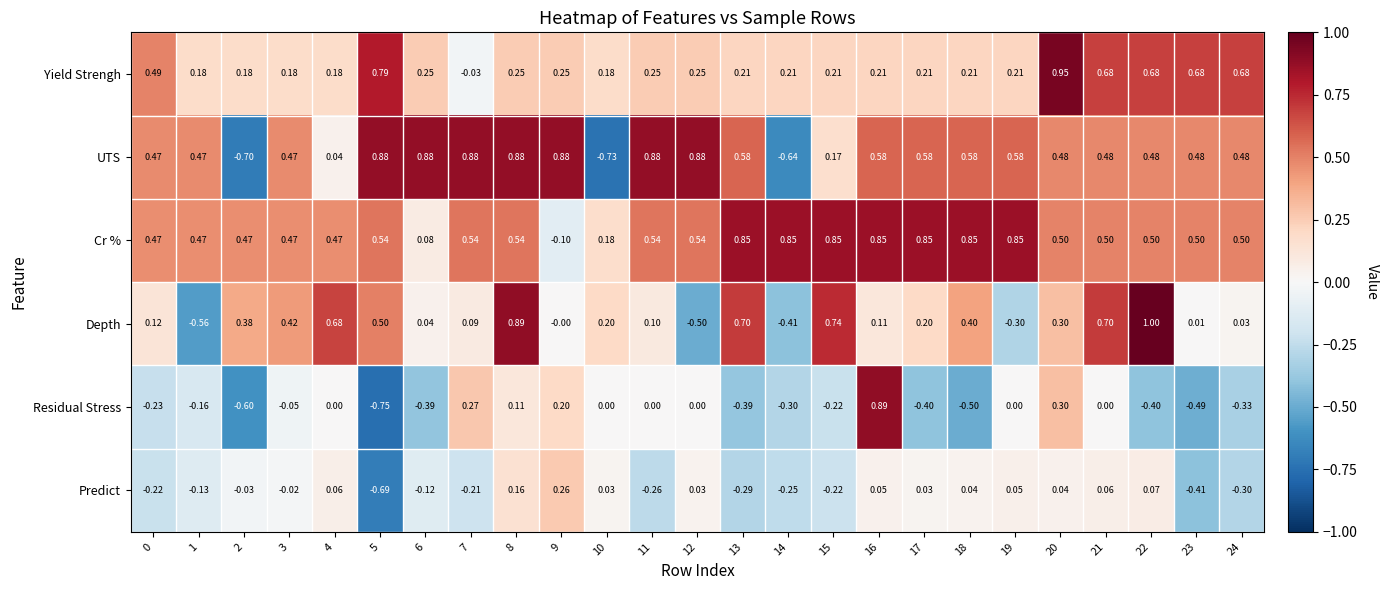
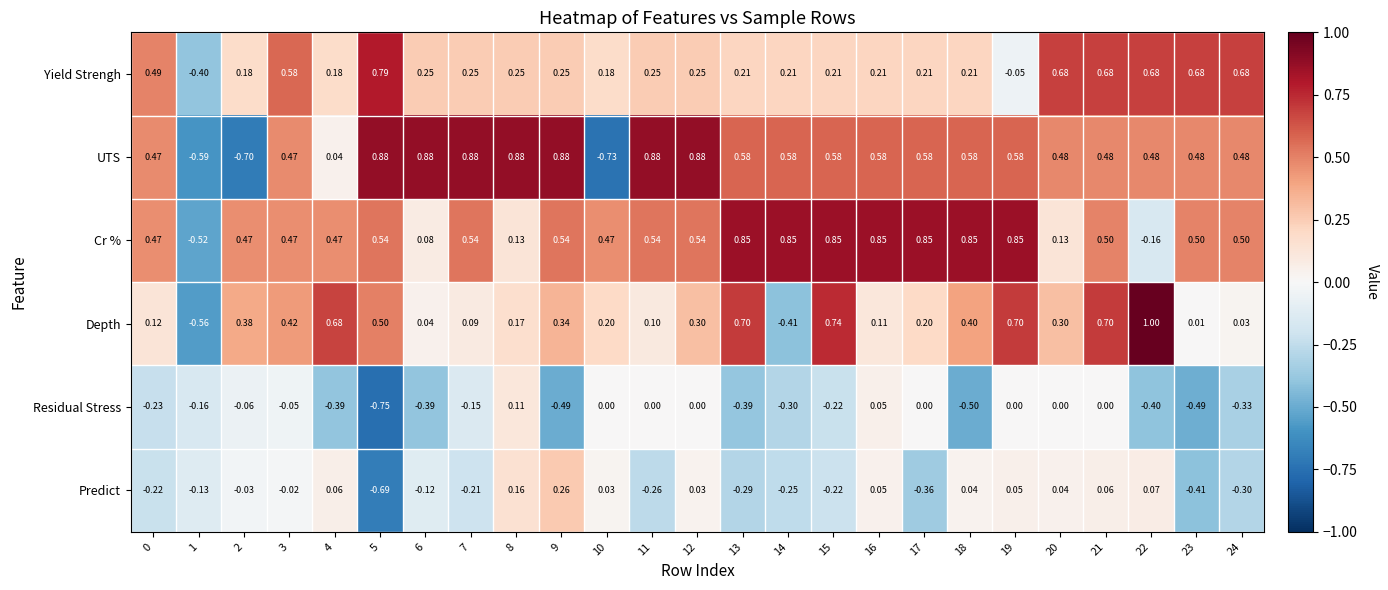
Yield Strengh, 1: 0.18 -> -0.40
Yield Strengh, 3: 0.18 -> 0.58
Yield Strengh, 7: -0.03 -> 0.25
Yield Strengh, 19: 0.21 -> -0.05
Yield Strengh, 20: 0.95 -> 0.68
UTS, 1: 0.47 -> -0.59
UTS, 14: -0.64 -> 0.58
UTS, 15: 0.17 -> 0.58
Cr %, 1: 0.47 -> -0.52
Cr %, 8: 0.54 -> 0.13
Cr %, 9: -0.10 -> 0.54
Cr %, 10: 0.18 -> 0.47
Cr %, 20: 0.50 -> 0.13
Cr %, 22: 0.50 -> -0.16
Depth, 8: 0.89 -> 0.17
Depth, 9: -0.00 -> 0.34
Depth, 12: -0.50 -> 0.30
Depth, 19: -0.30 -> 0.70
Residual Stress, 2: -0.60 -> -0.06
Residual Stress, 4: 0.00 -> -0.39
Residual Stress, 7: 0.27 -> -0.15
Residual Stress, 9: 0.20 -> -0.49
Residual Stress, 16: 0.89 -> 0.05
Residual Stress, 17: -0.40 -> 0.00
Residual Stress, 20: 0.30 -> 0.00
Predict, 17: 0.03 -> -0.36
